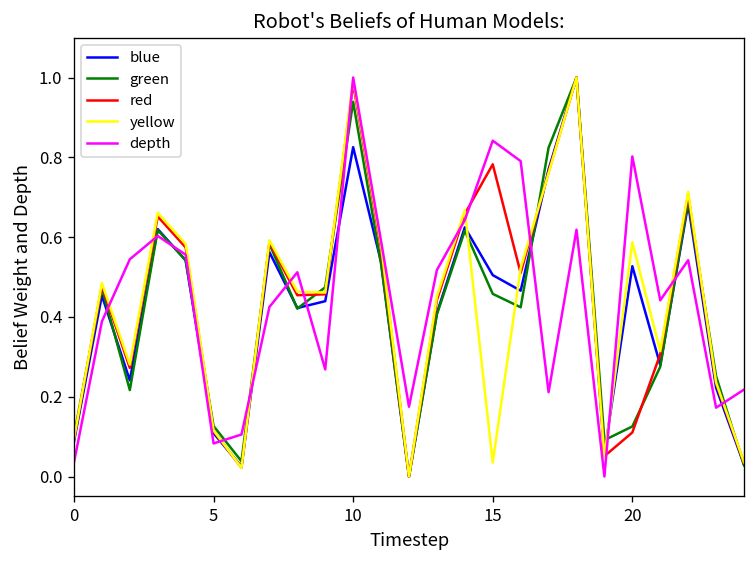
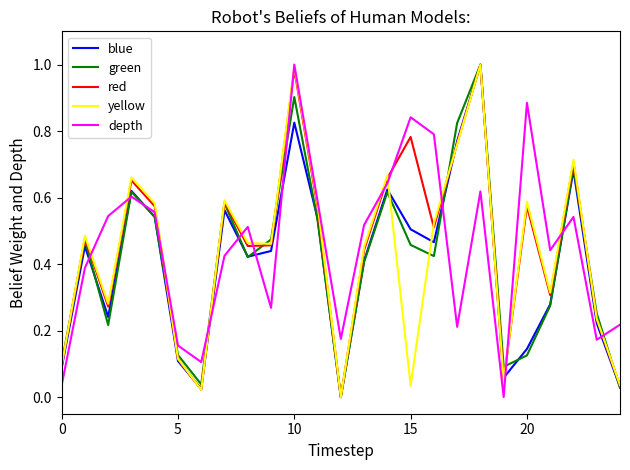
depth, 5: 0.08 -> 0.16
green, 10: 0.94 -> 0.90
blue, 20: 0.53 -> 0.14
red, 20: 0.11 -> 0.57
depth, 20: 0.80 -> 0.88
